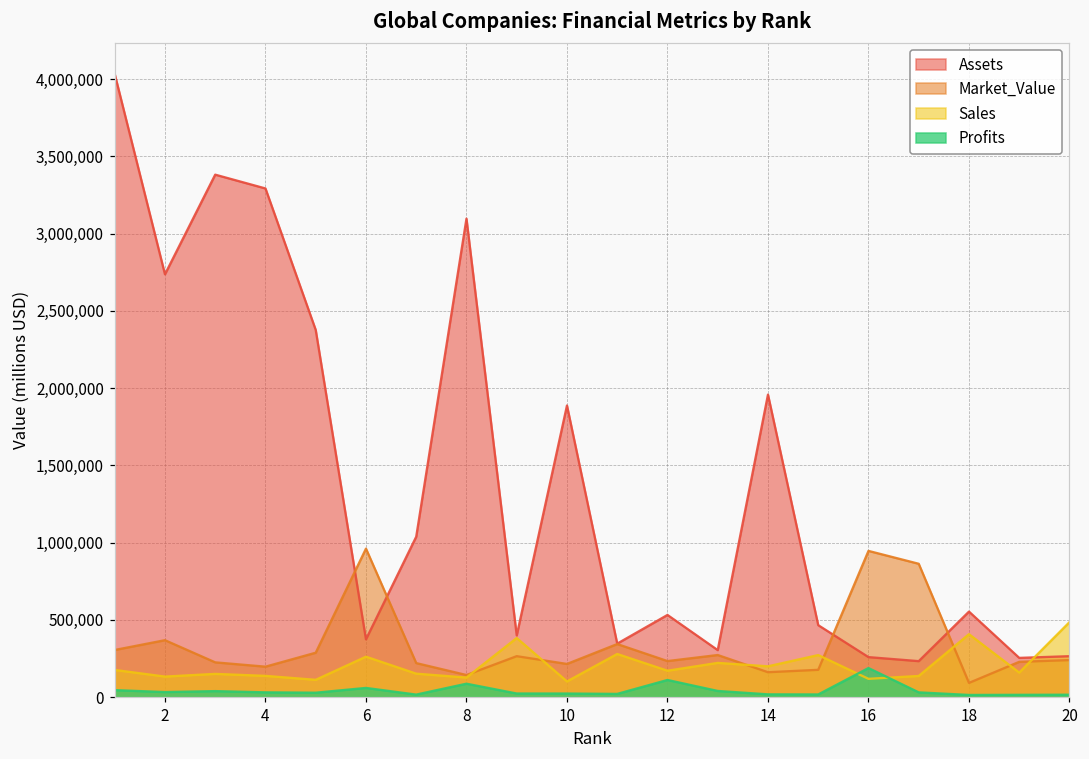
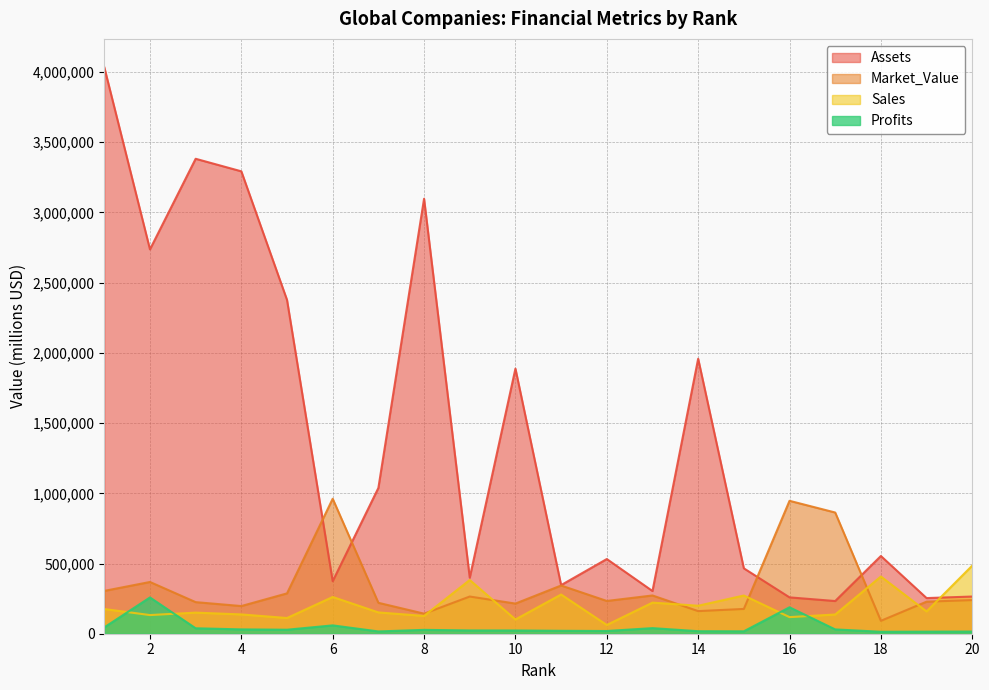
Profits, 2: 30,000 -> 260,000
Profits, 8: 90,000 -> 30,000
Sales, 12: 170,000 -> 60,000
Profits, 12: 110,000 -> 20,000
